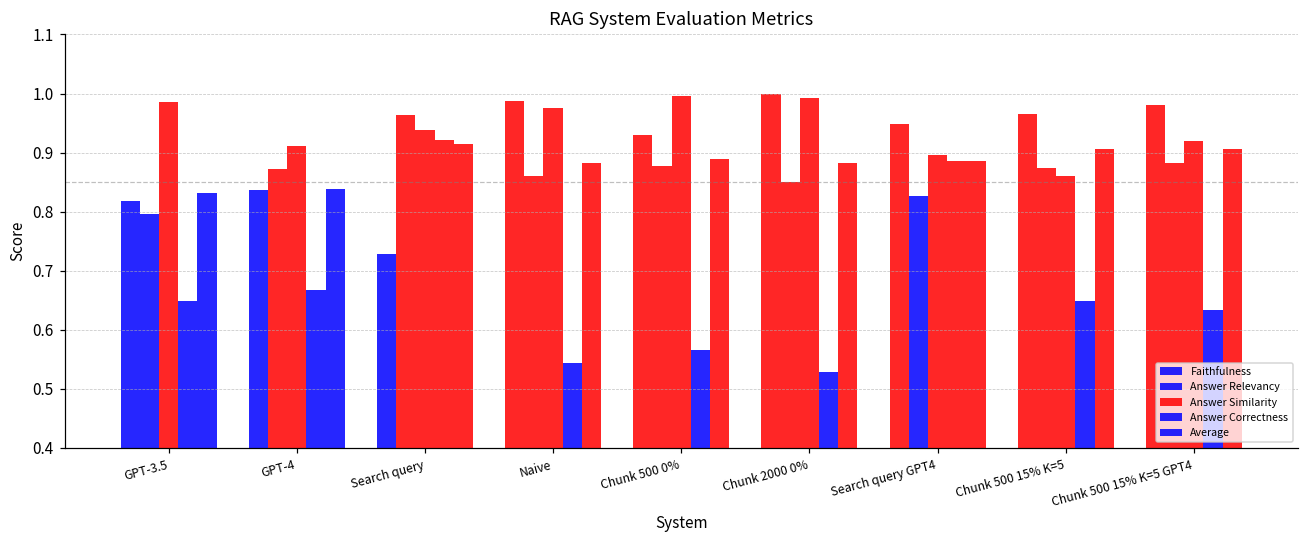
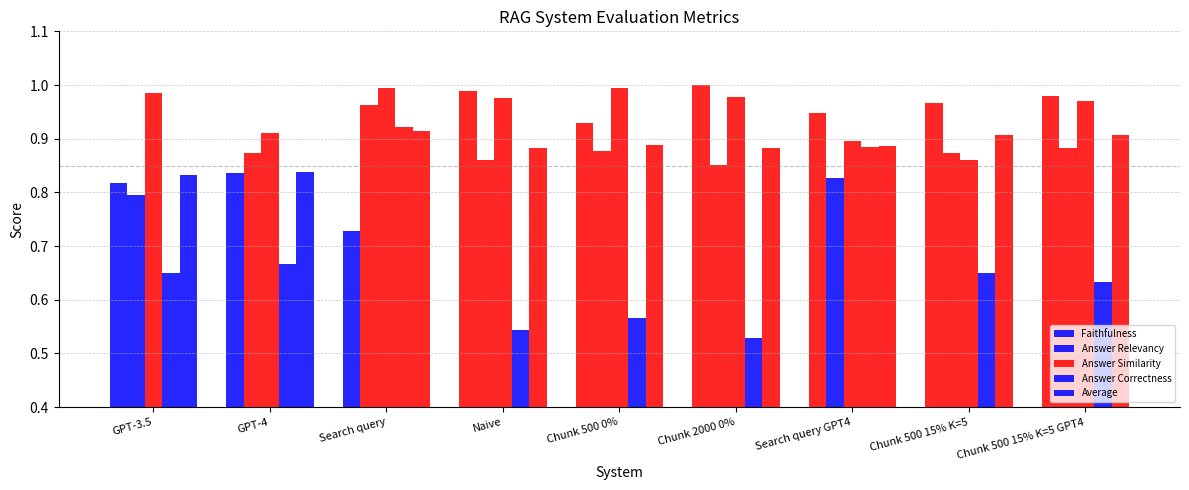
Answer Similarity, Search query: 0.94 -> 1.00
Answer Similarity, Chunk 2000 0%: 0.99 -> 0.98
Answer Similarity, Chunk 500 15% K=5 GPT4: 0.92 -> 0.97
